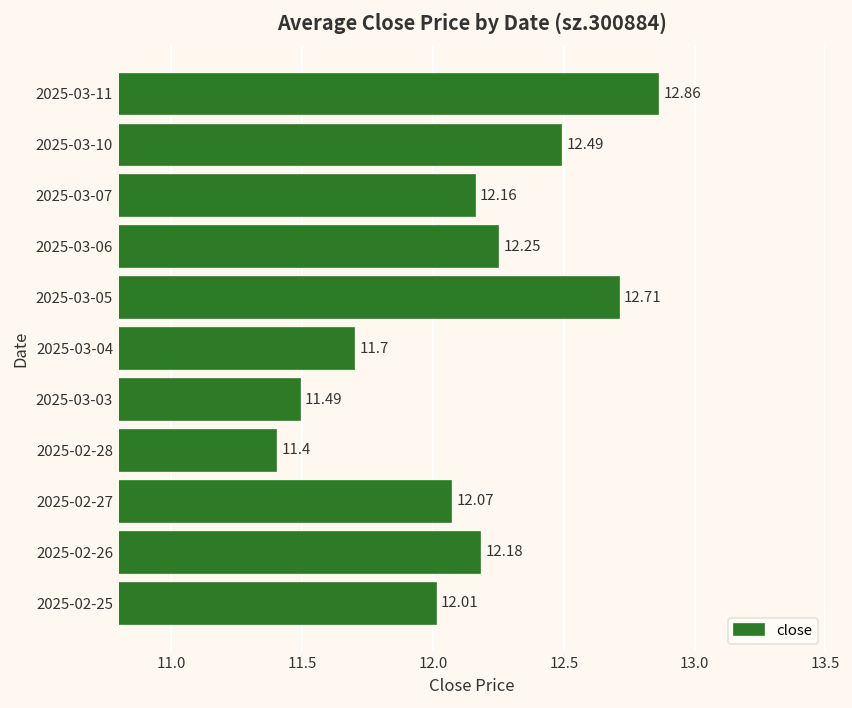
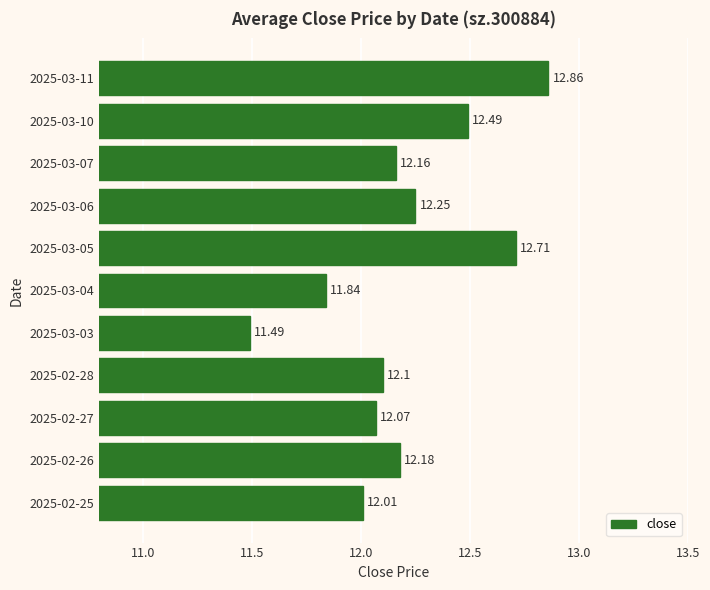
2025-03-04: 11.7 -> 11.84
2025-02-28: 11.4 -> 12.1
